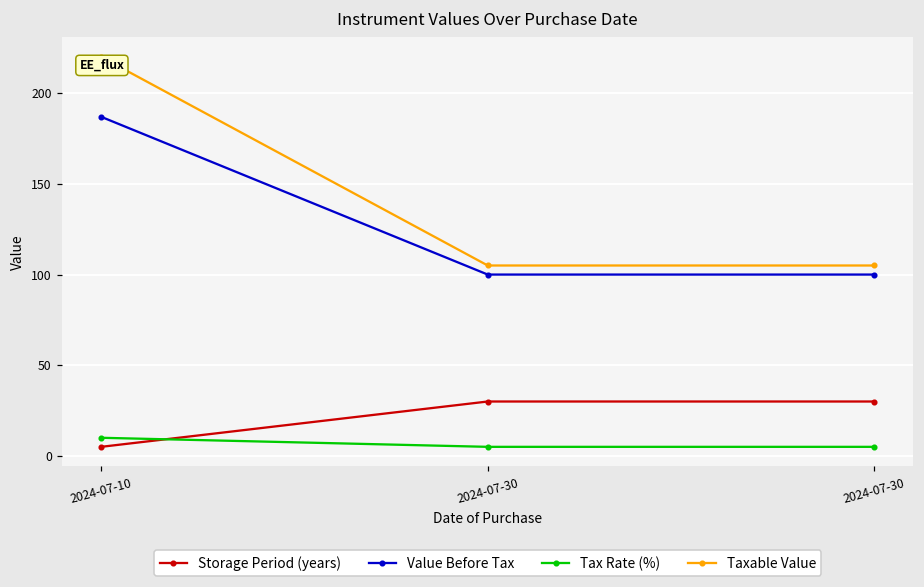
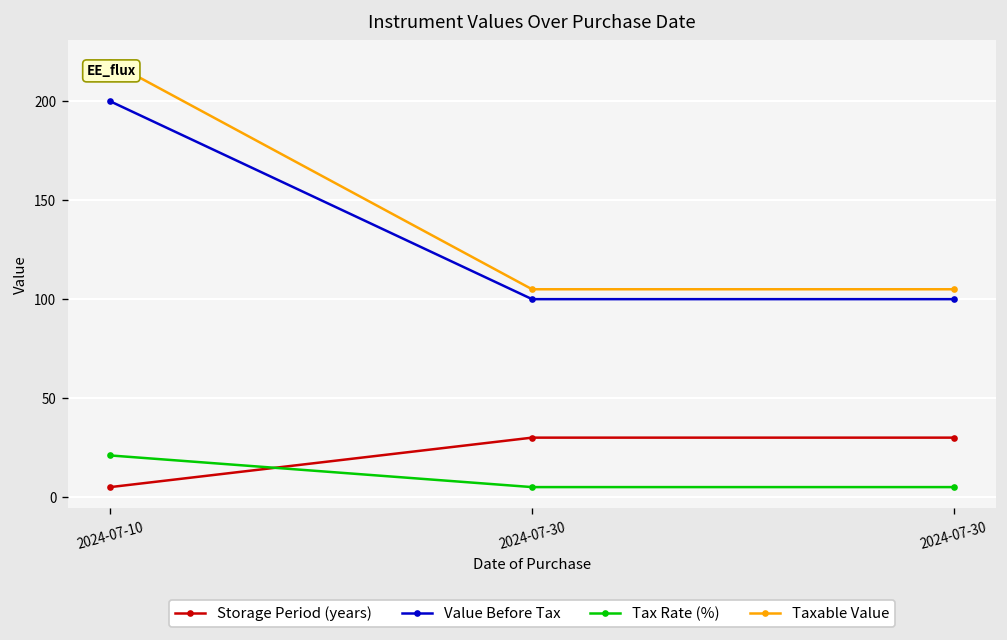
Value Before Tax, 2024-07-10: 187 -> 200
Tax Rate (%), 2024-07-10: 10 -> 21
